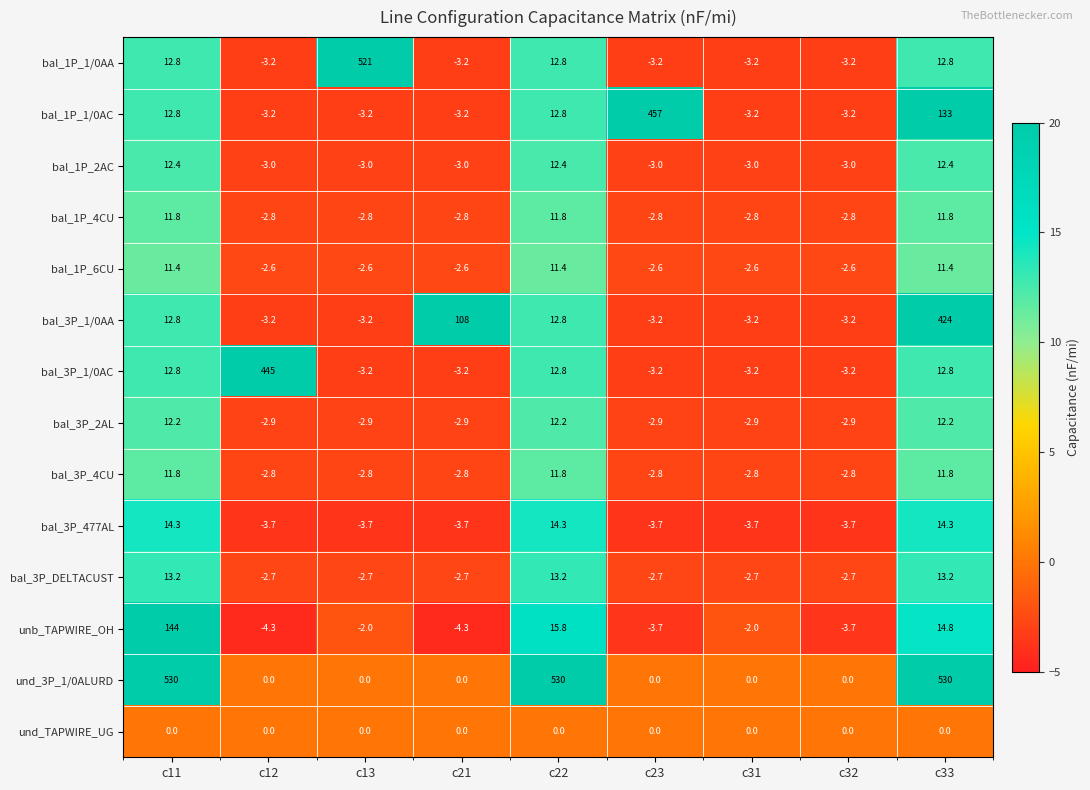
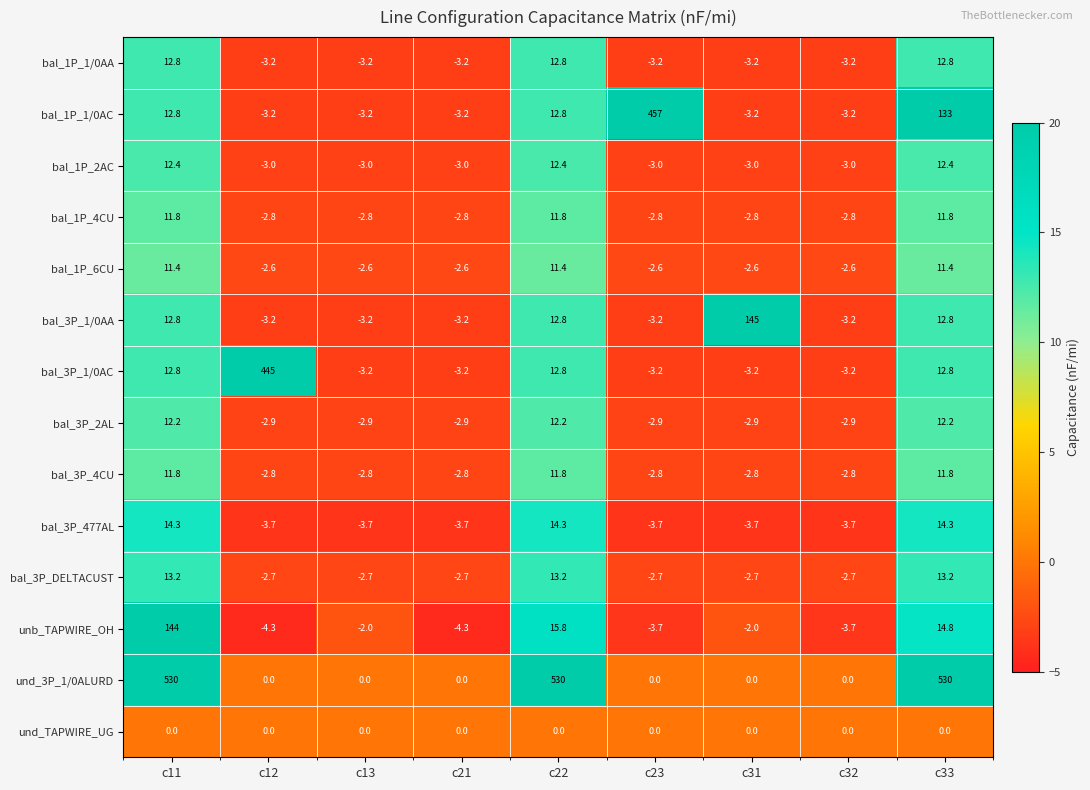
bal_1P_1/0AA, c13: 521 -> -3.2
bal_3P_1/0AA, c21: 108 -> -3.2
bal_3P_1/0AA, c31: -3.2 -> 145
bal_3P_1/0AA, c33: 424 -> 12.8
